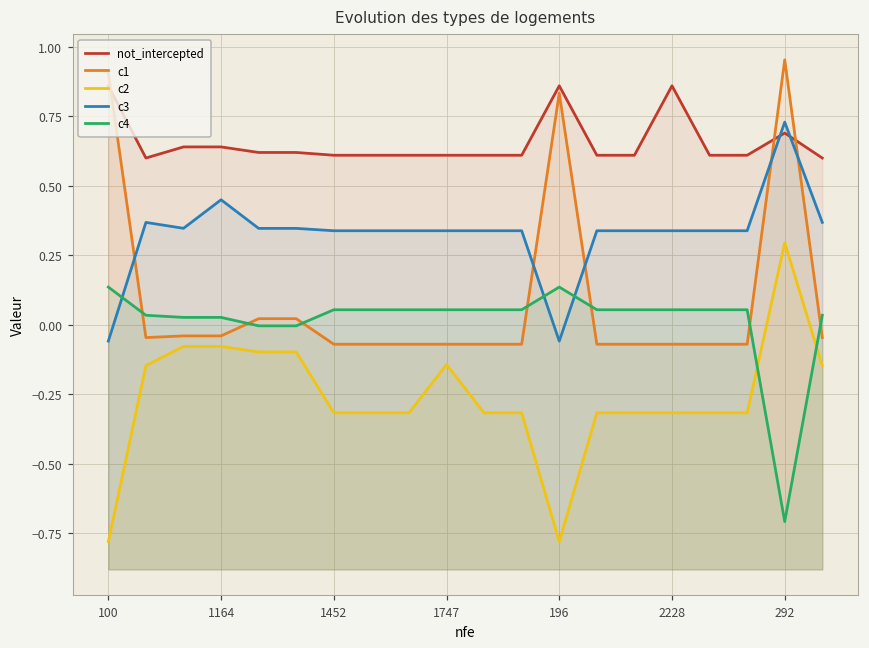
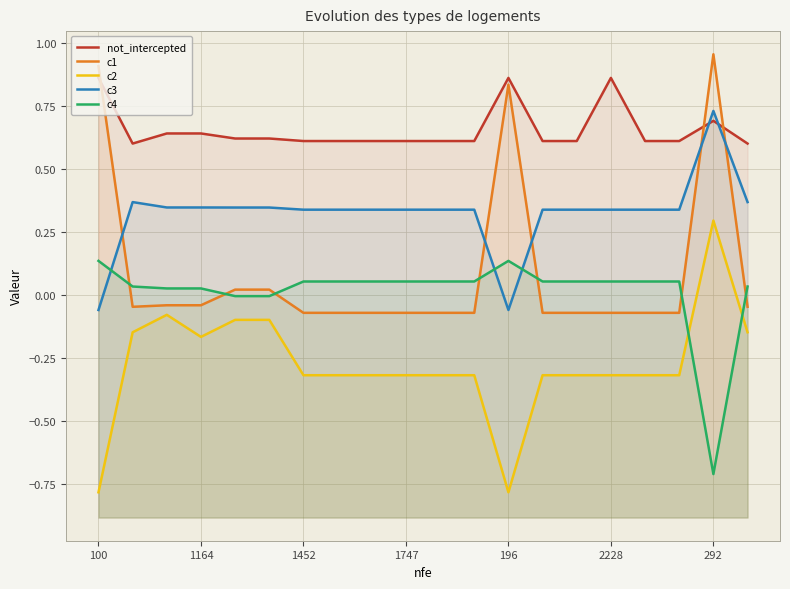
c2, 1164: -0.08 -> -0.17
c3, 1164: 0.45 -> 0.35
c2, 1747: -0.14 -> -0.32
